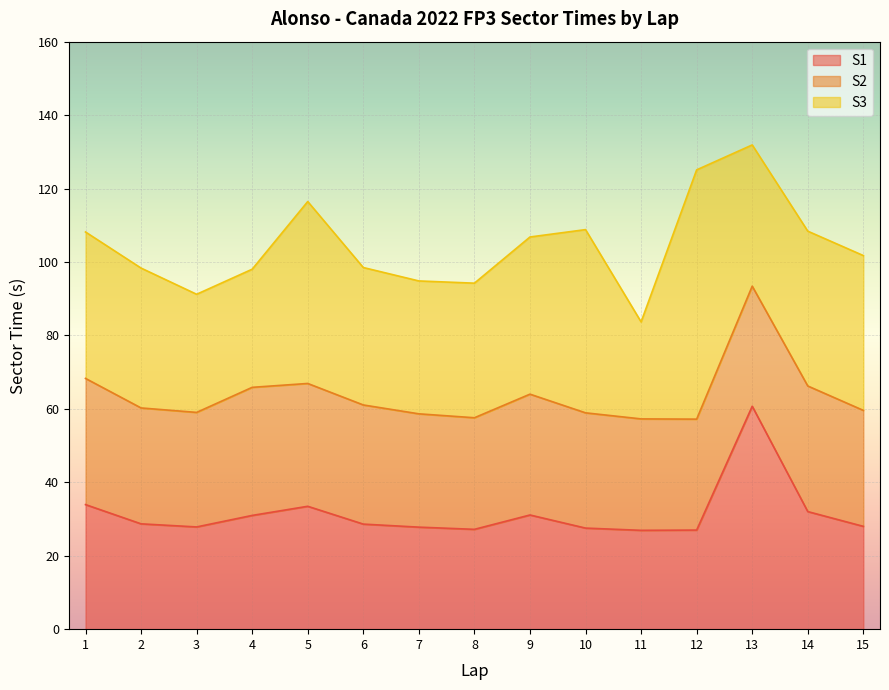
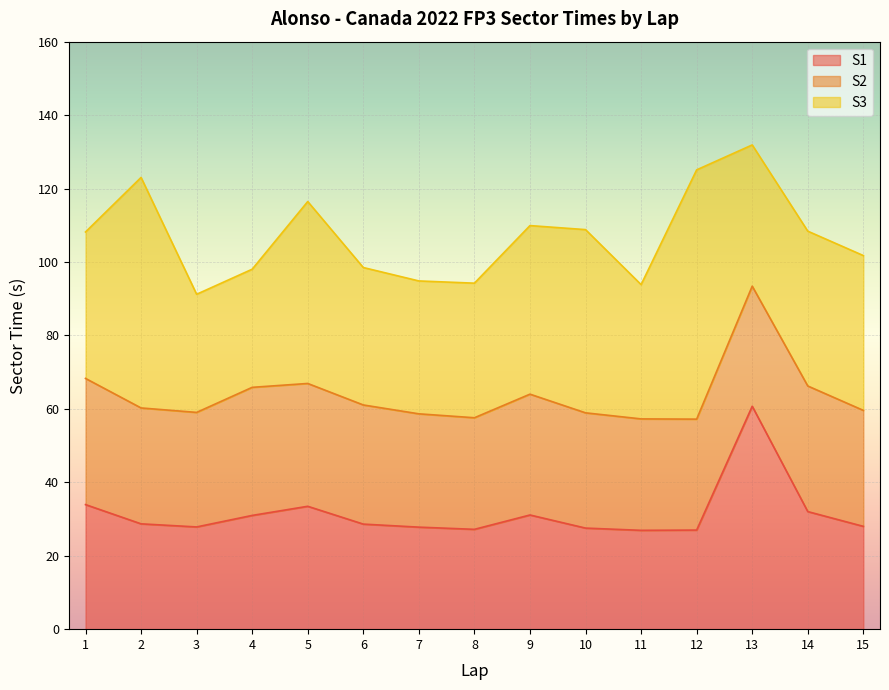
S3, 2: 38 -> 63
S3, 9: 43 -> 46
S3, 11: 26 -> 37
